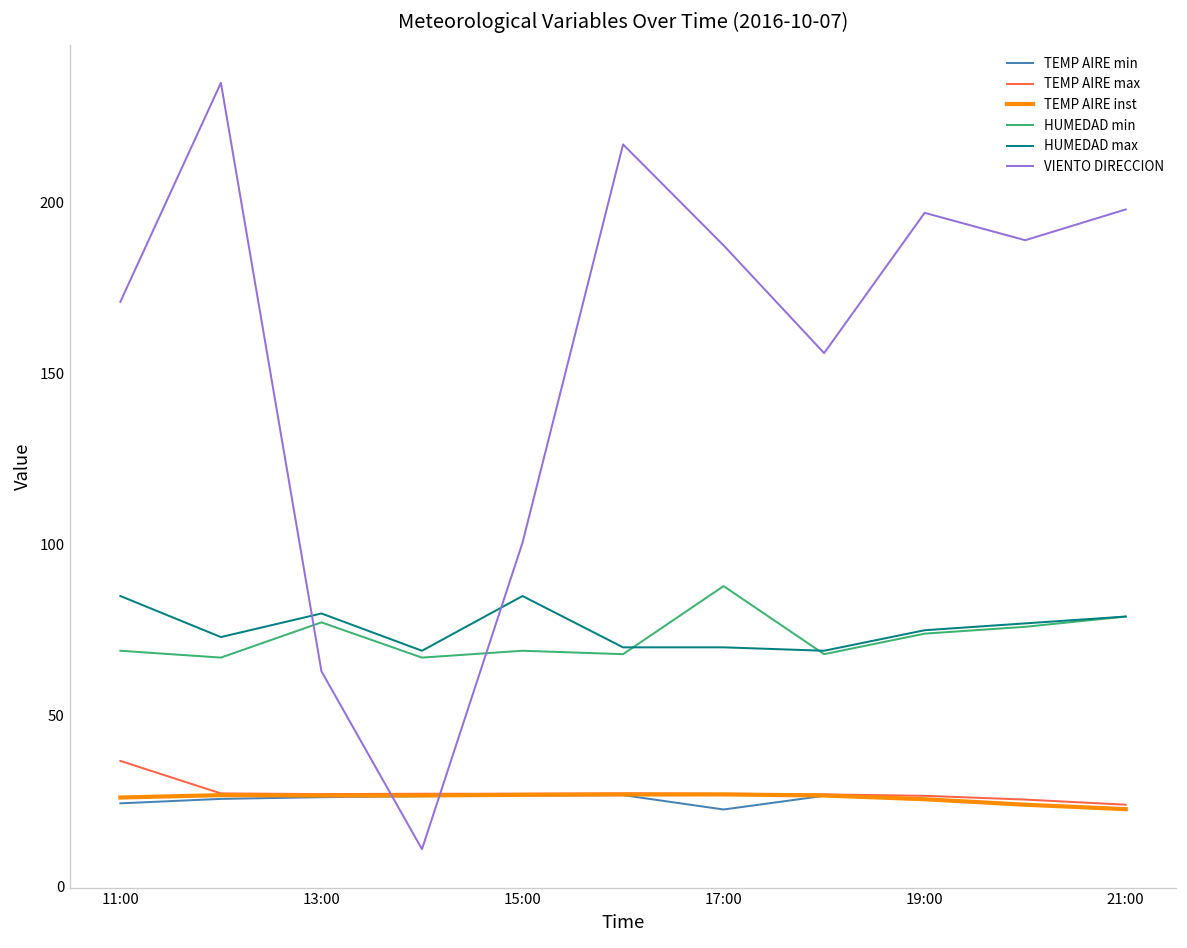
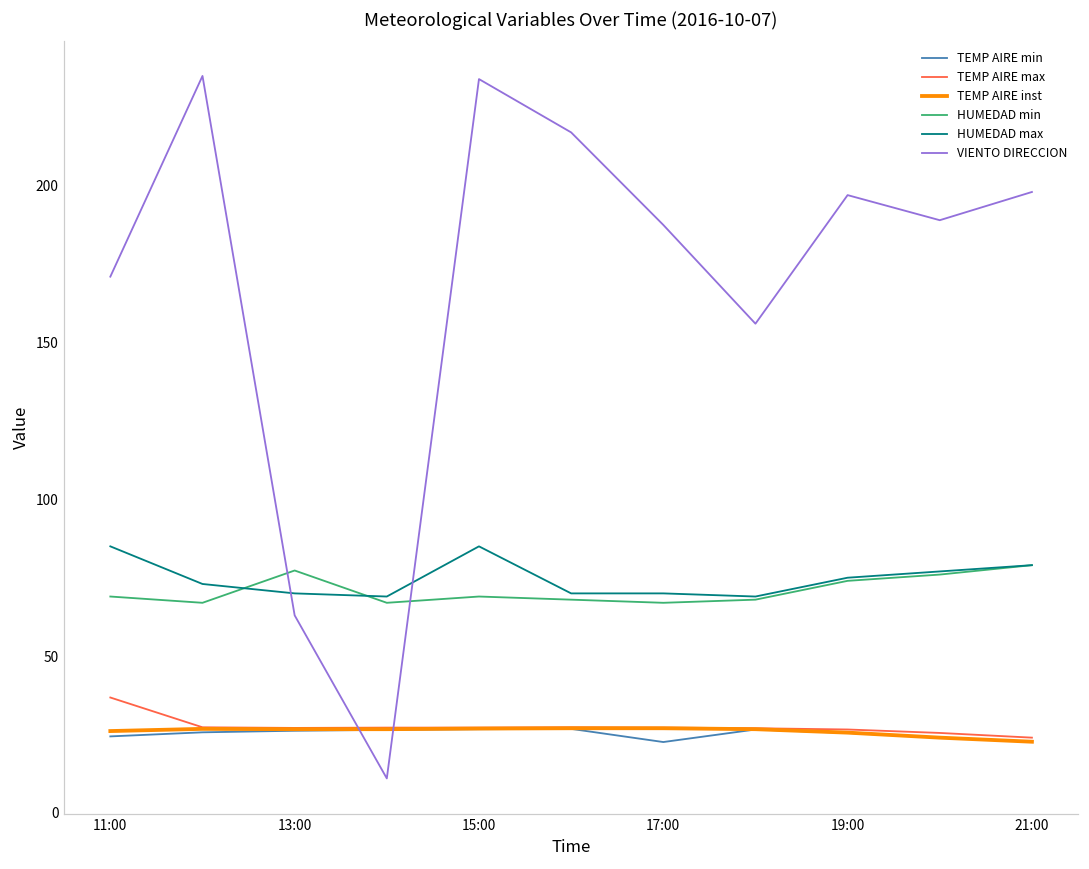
HUMEDAD max, 13:00: 80 -> 70
VIENTO DIRECCION, 15:00: 101 -> 234
HUMEDAD min, 17:00: 88 -> 67
